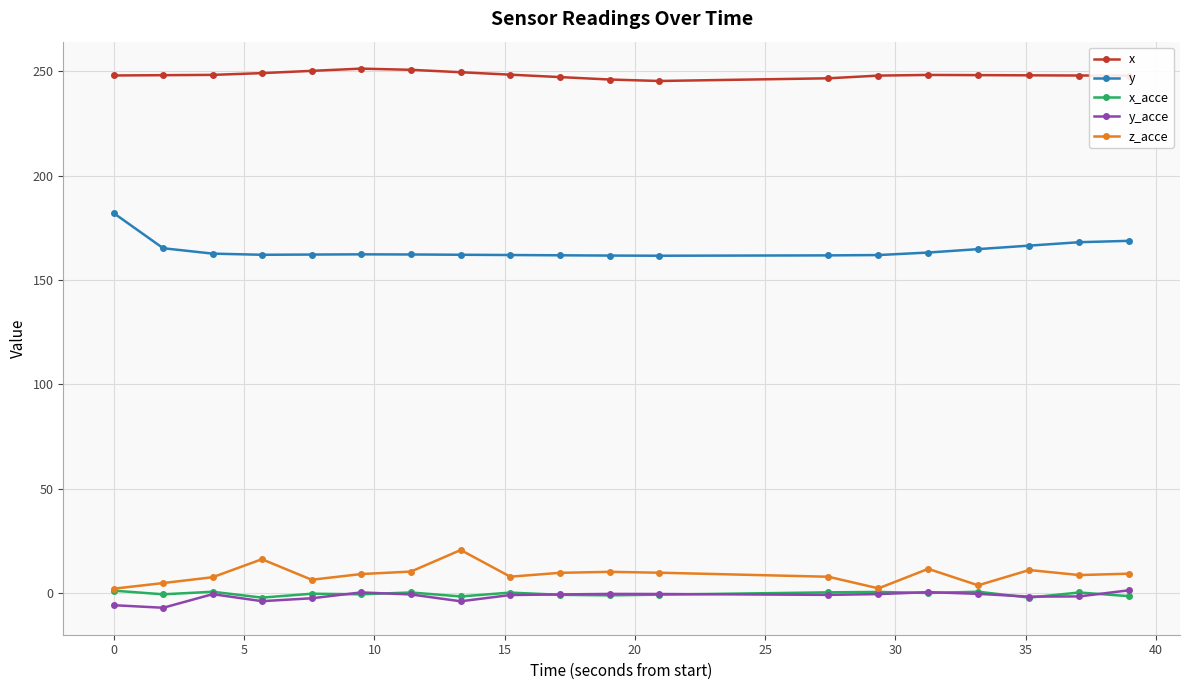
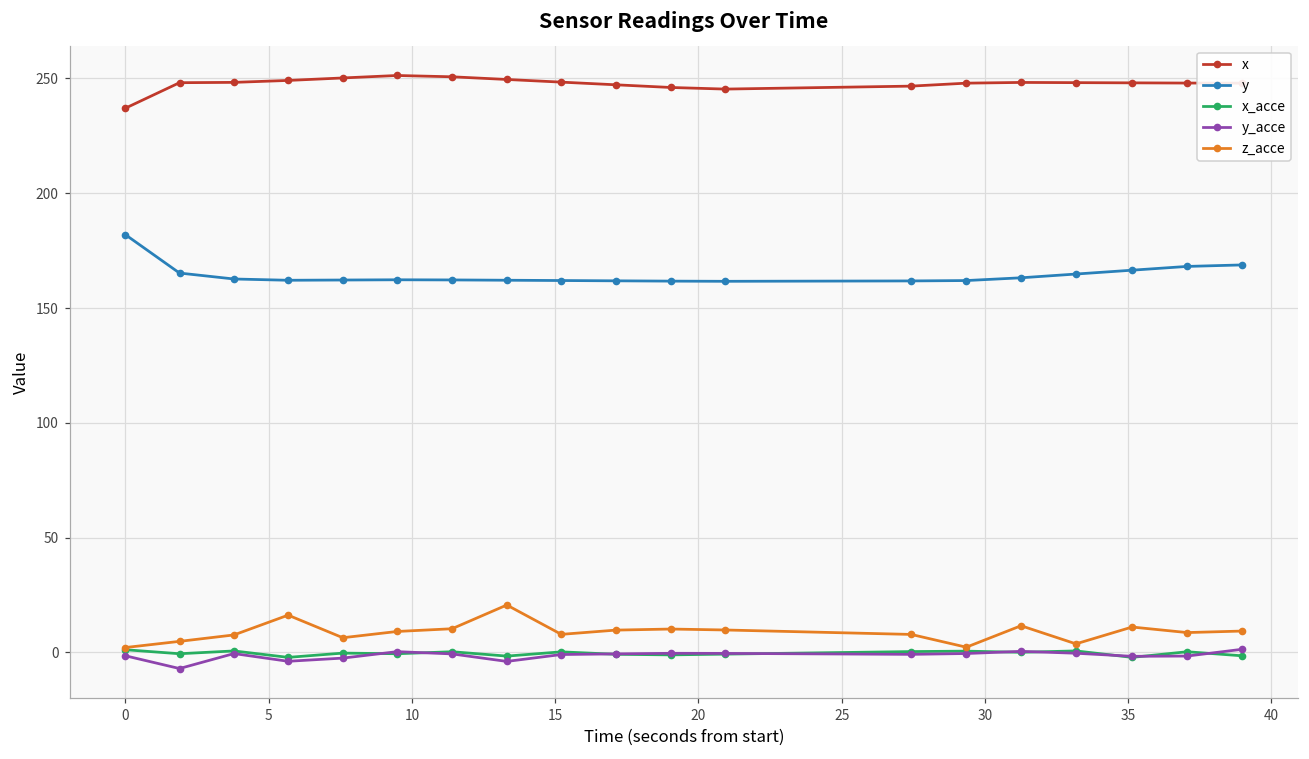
x, 0: 248 -> 237
y_acce, 0: -6 -> -1
